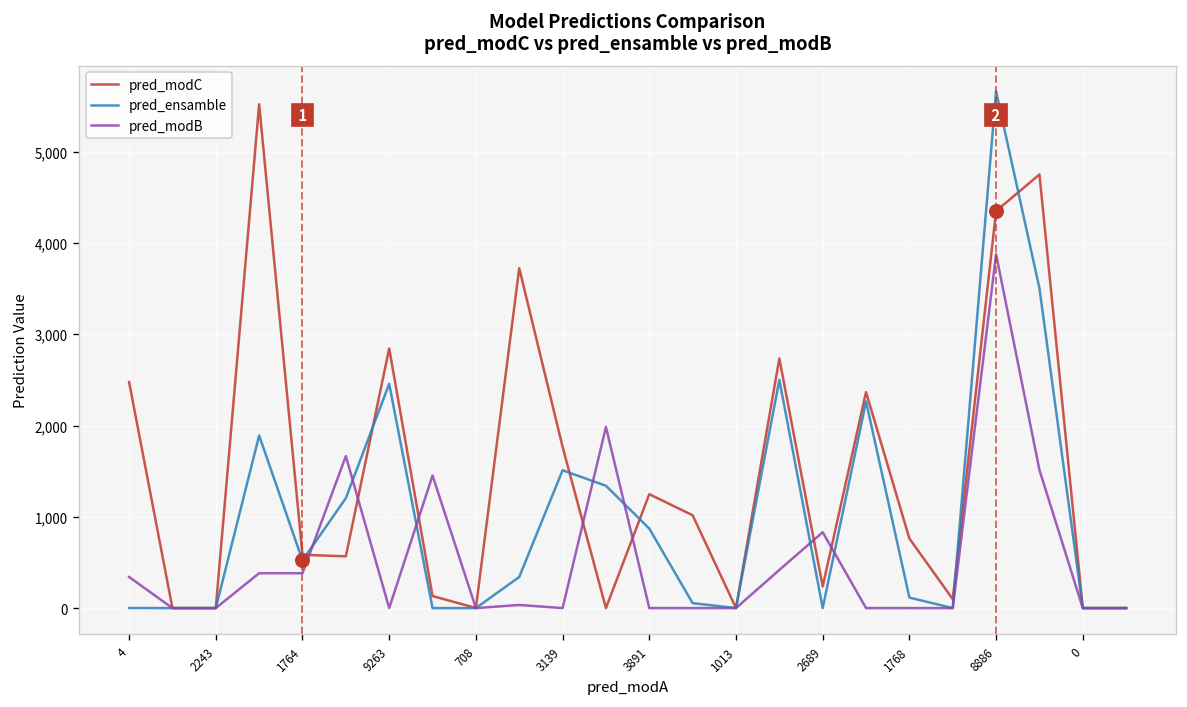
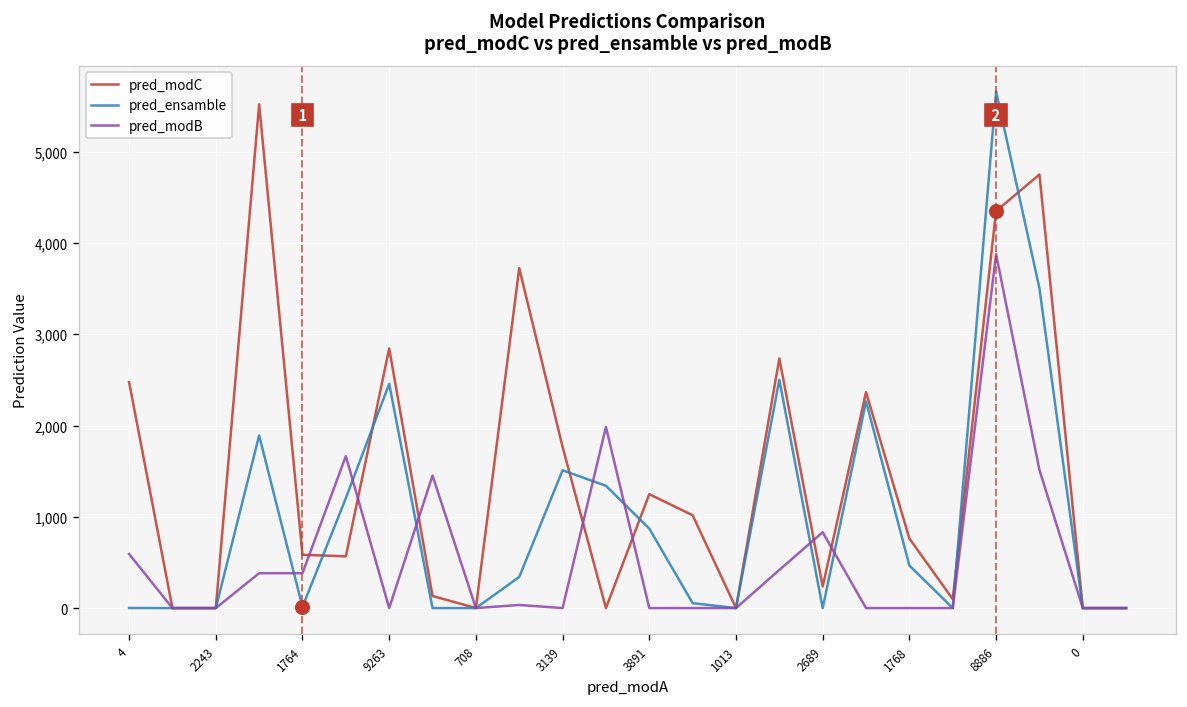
pred_modB, 4: 300 -> 600
pred_ensamble, 1764: 500 -> 0
pred_ensamble, 1768: 100 -> 500
